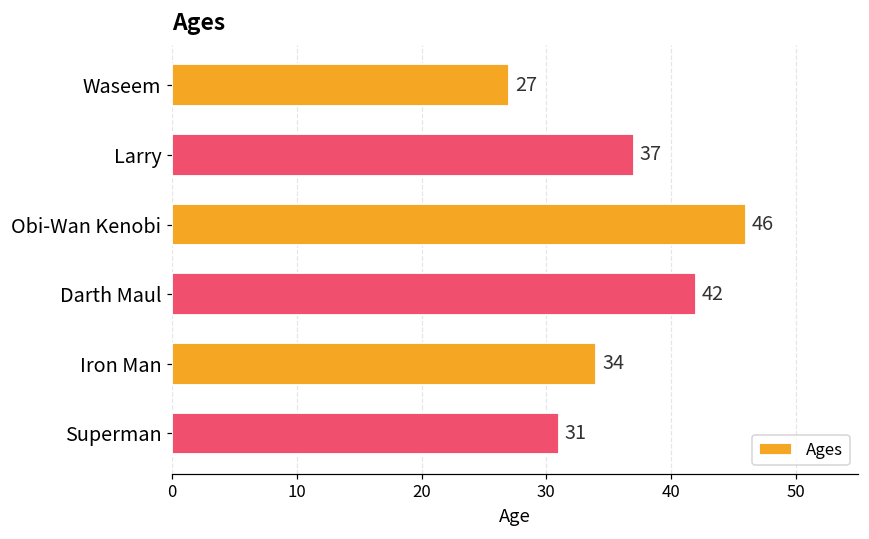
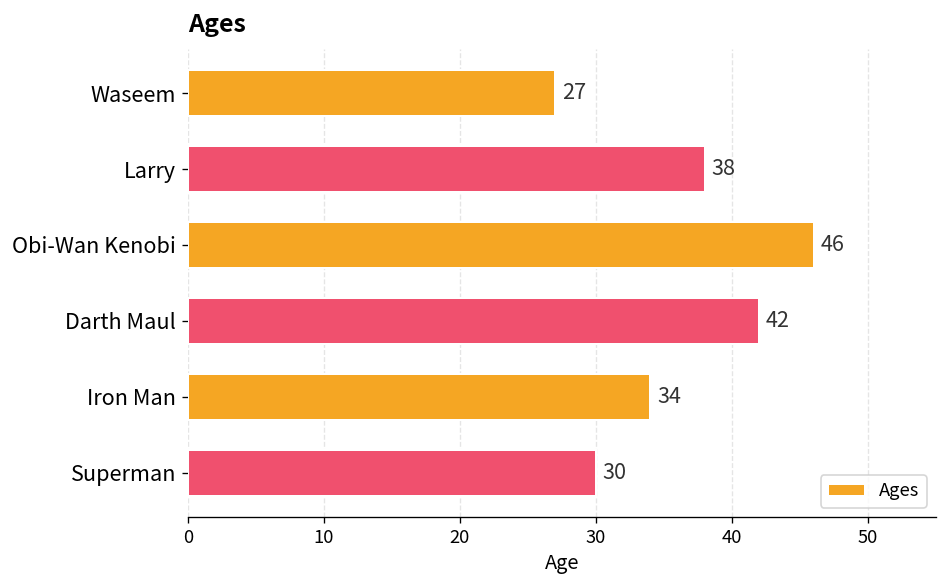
Larry: 37 -> 38
Superman: 31 -> 30
